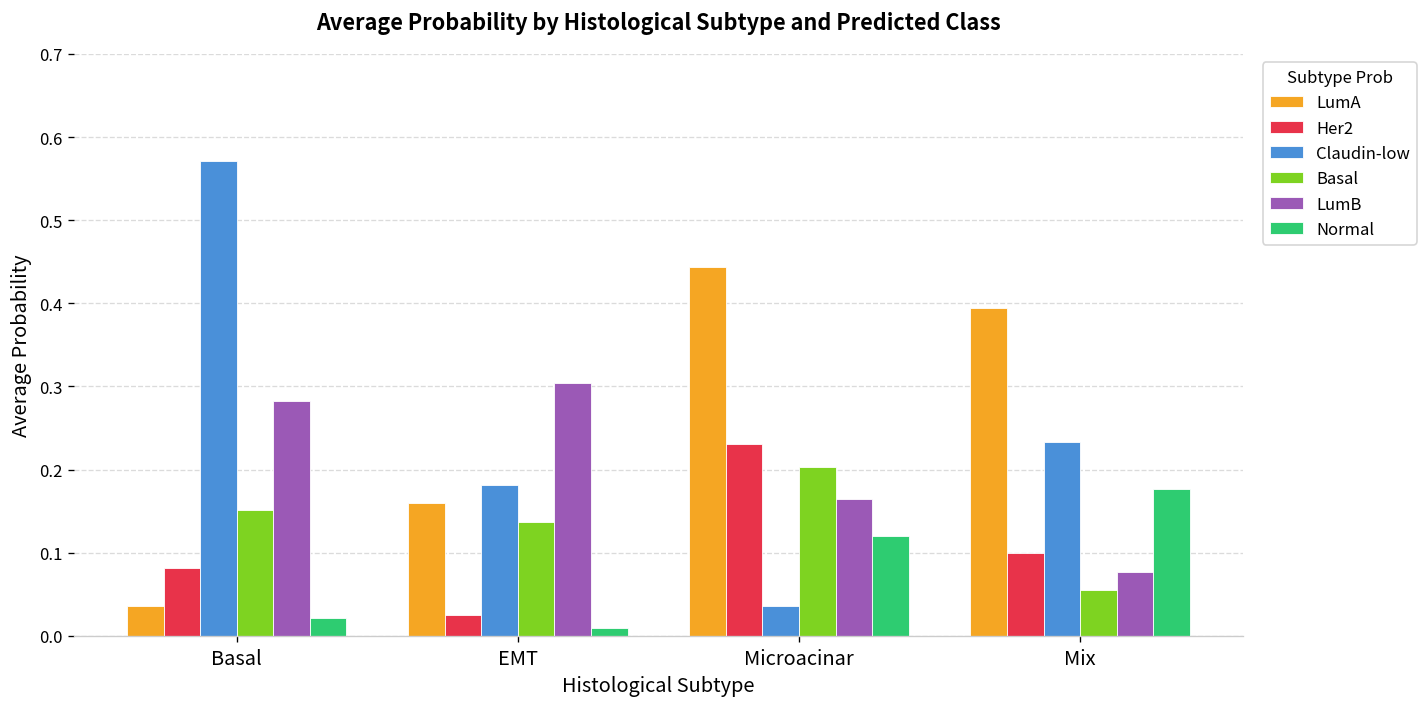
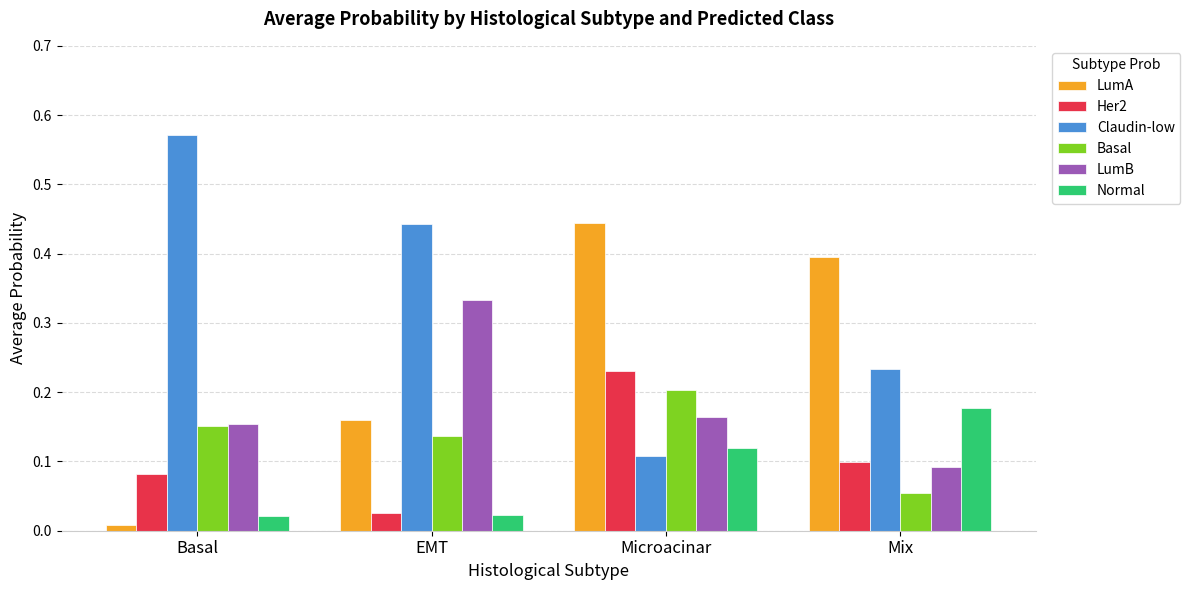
LumA, Basal: 0.04 -> 0.01
LumB, Basal: 0.28 -> 0.15
Claudin-low, EMT: 0.18 -> 0.44
LumB, EMT: 0.30 -> 0.33
Normal, EMT: 0.01 -> 0.02
Claudin-low, Microacinar: 0.04 -> 0.11
LumB, Mix: 0.08 -> 0.09
